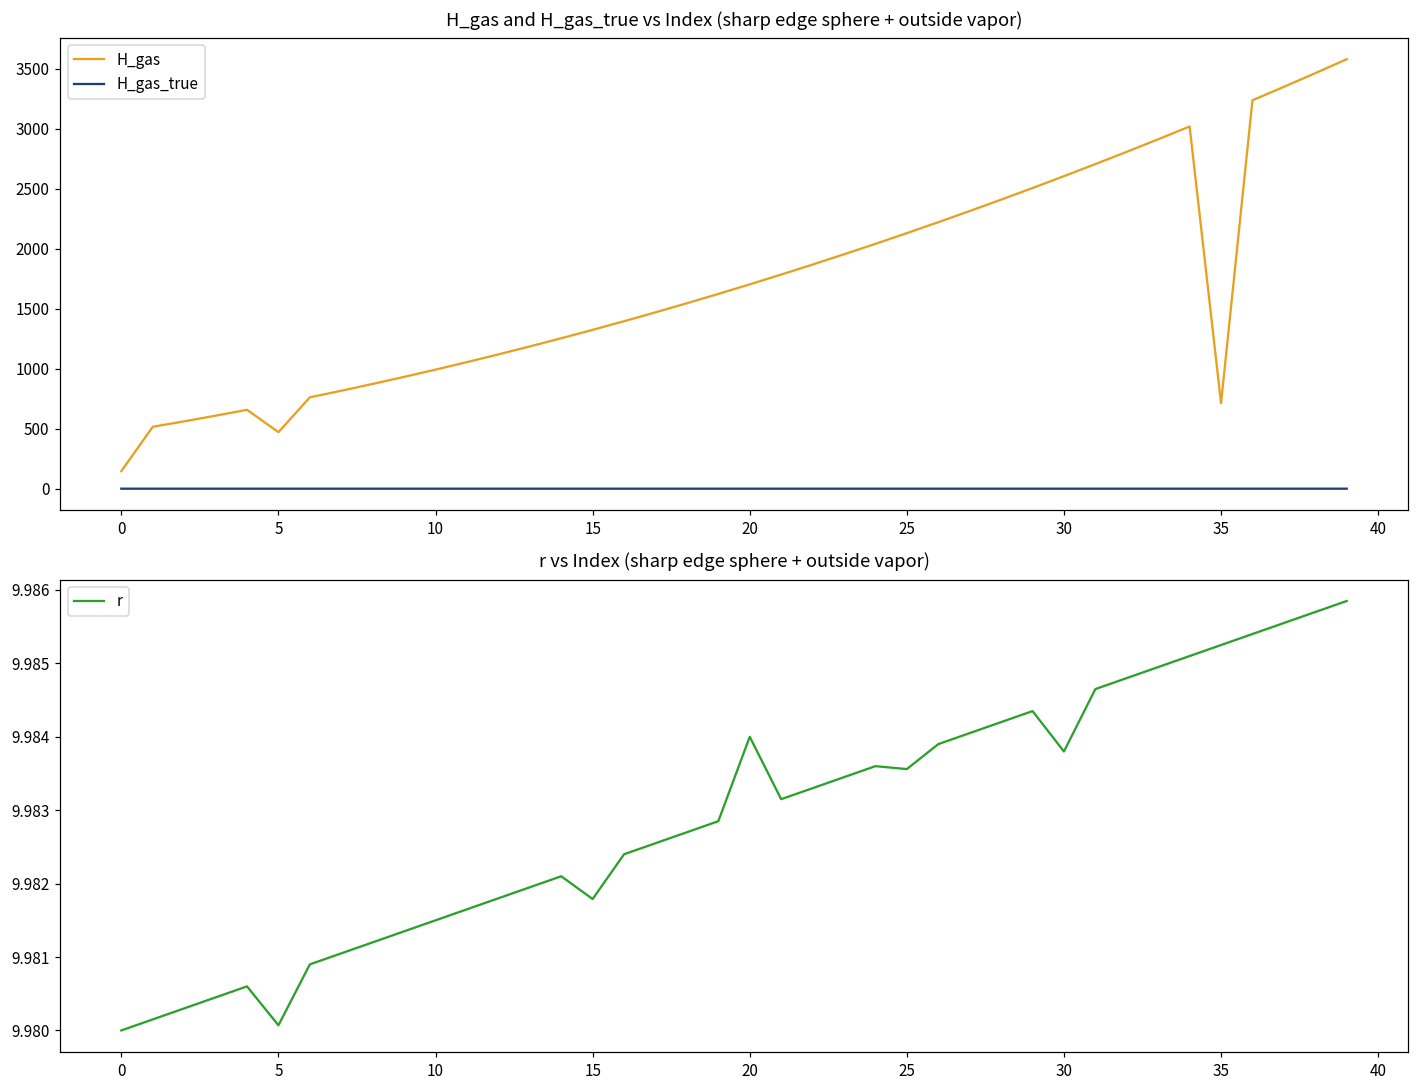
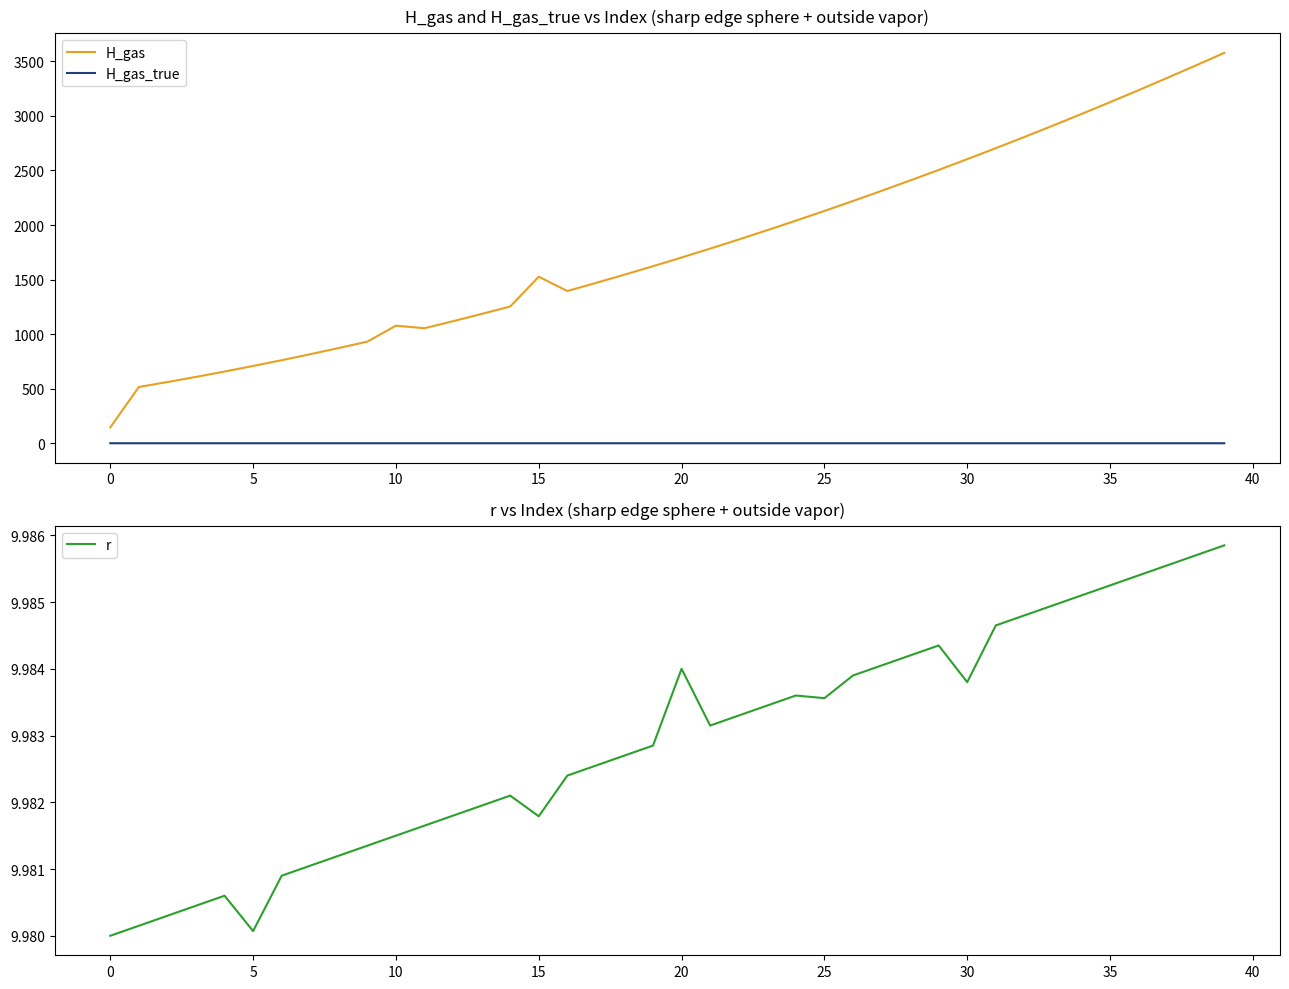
H_gas and H_gas_true vs Index (sharp edge sphere + outside vapor), H_gas, 5: 470 -> 710
H_gas and H_gas_true vs Index (sharp edge sphere + outside vapor), H_gas, 10: 990 -> 1080
H_gas and H_gas_true vs Index (sharp edge sphere + outside vapor), H_gas, 15: 1320 -> 1530
H_gas and H_gas_true vs Index (sharp edge sphere + outside vapor), H_gas, 35: 710 -> 3130
